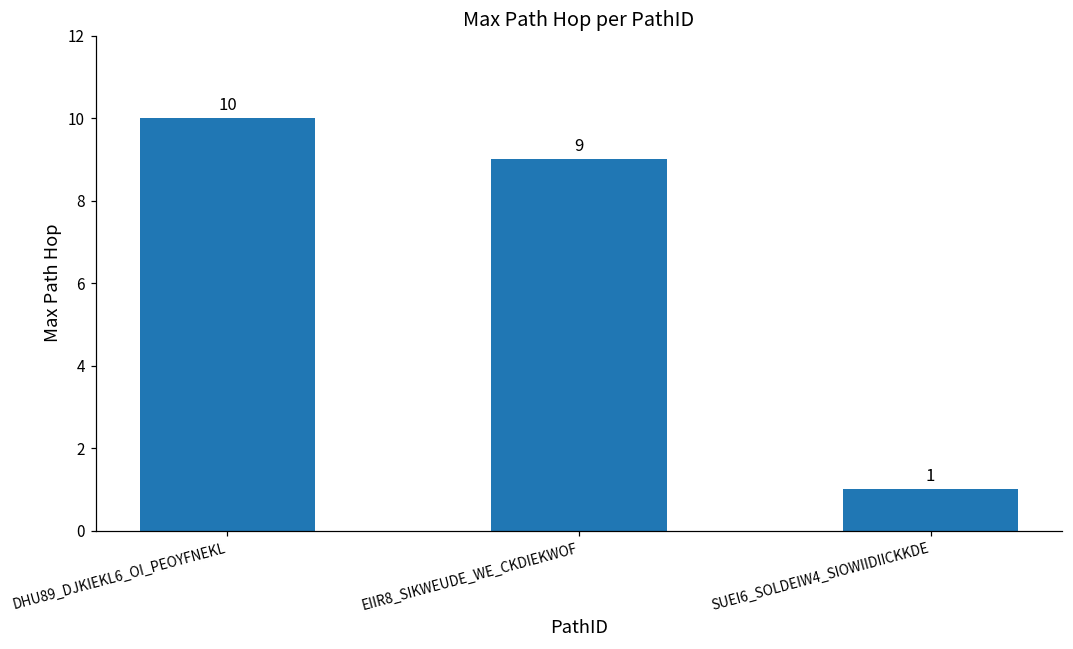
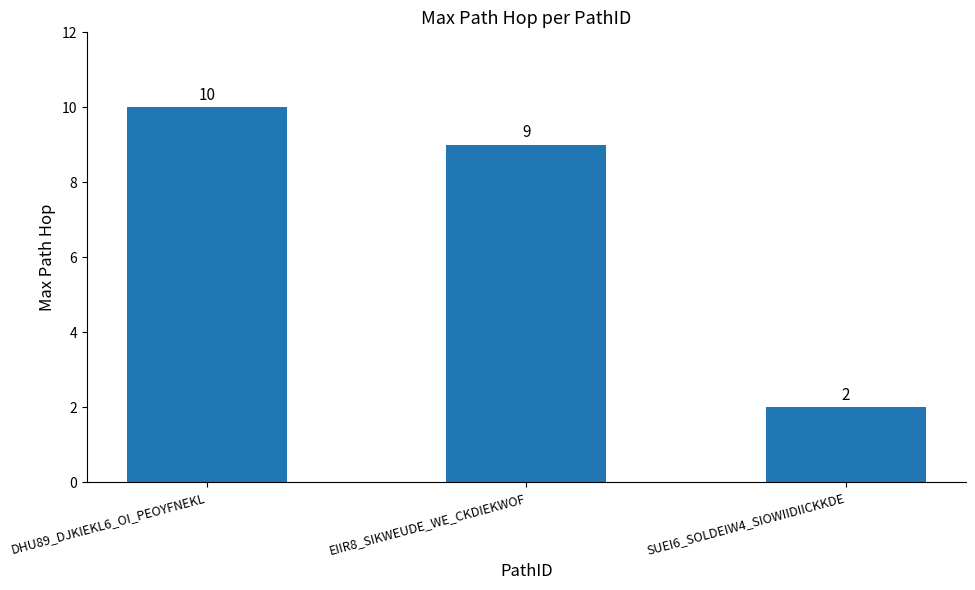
SUEI6_SOLDEIW4_SIOWIIDIICKKDE: 1 -> 2
